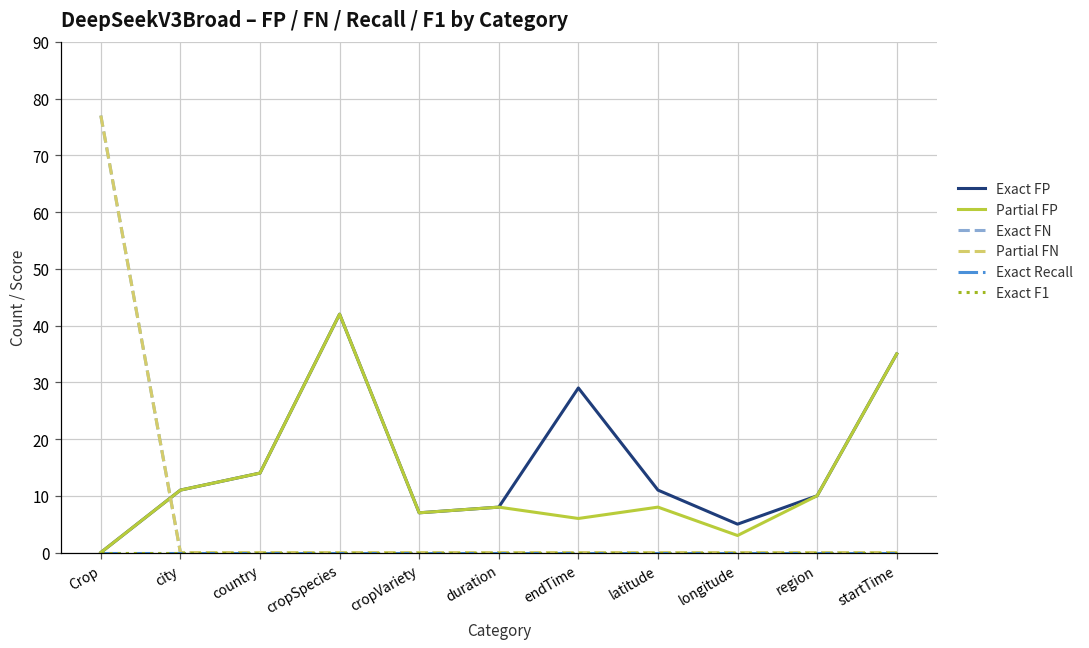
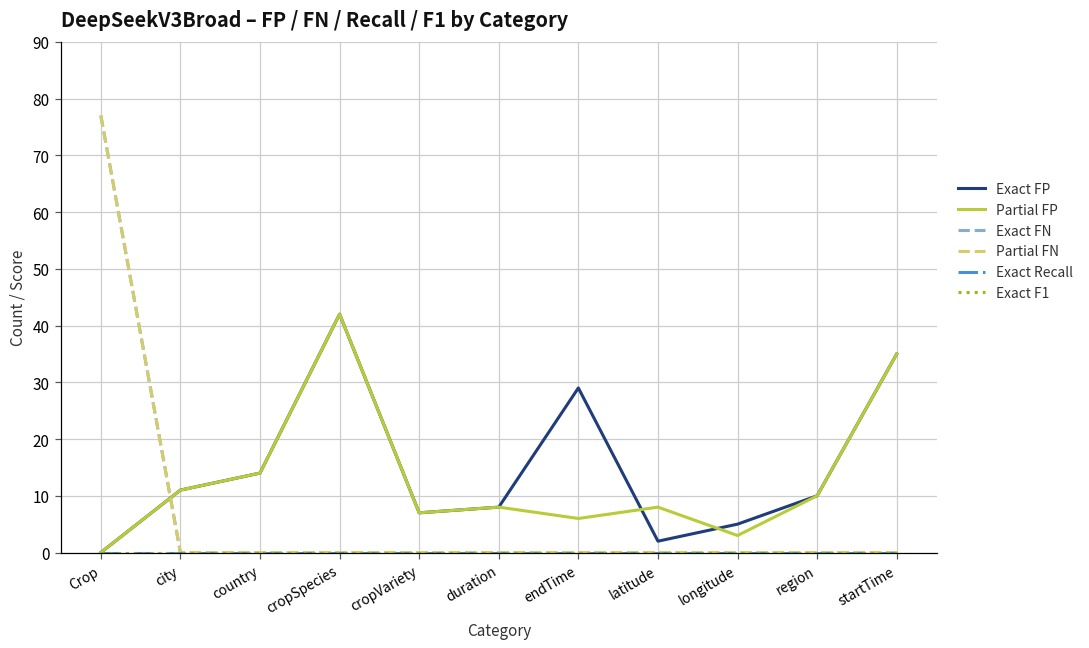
Exact FP, latitude: 11 -> 2
